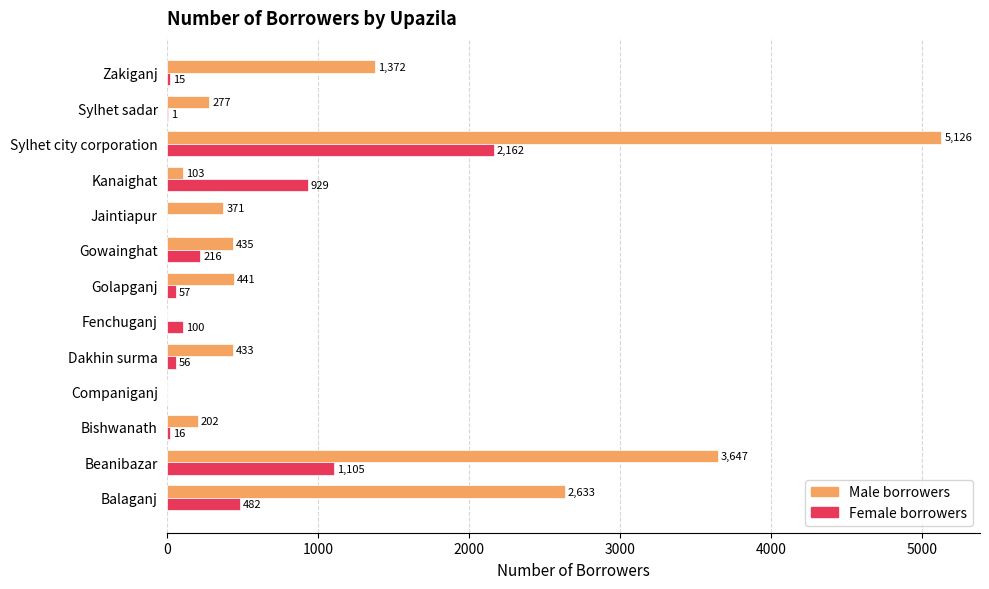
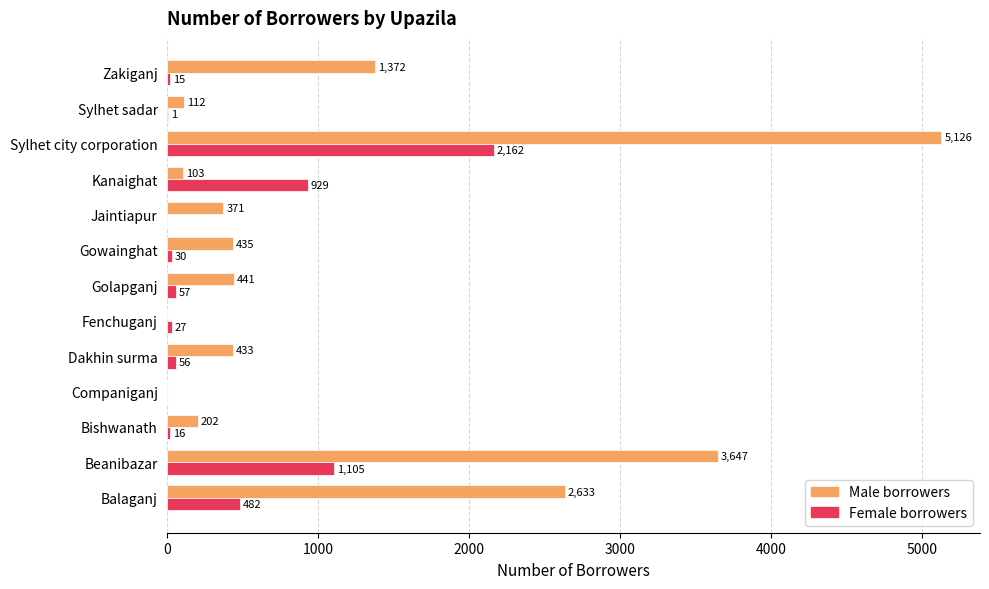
Male borrowers, Sylhet sadar: 277 -> 112
Female borrowers, Gowainghat: 216 -> 30
Female borrowers, Fenchuganj: 100 -> 27
